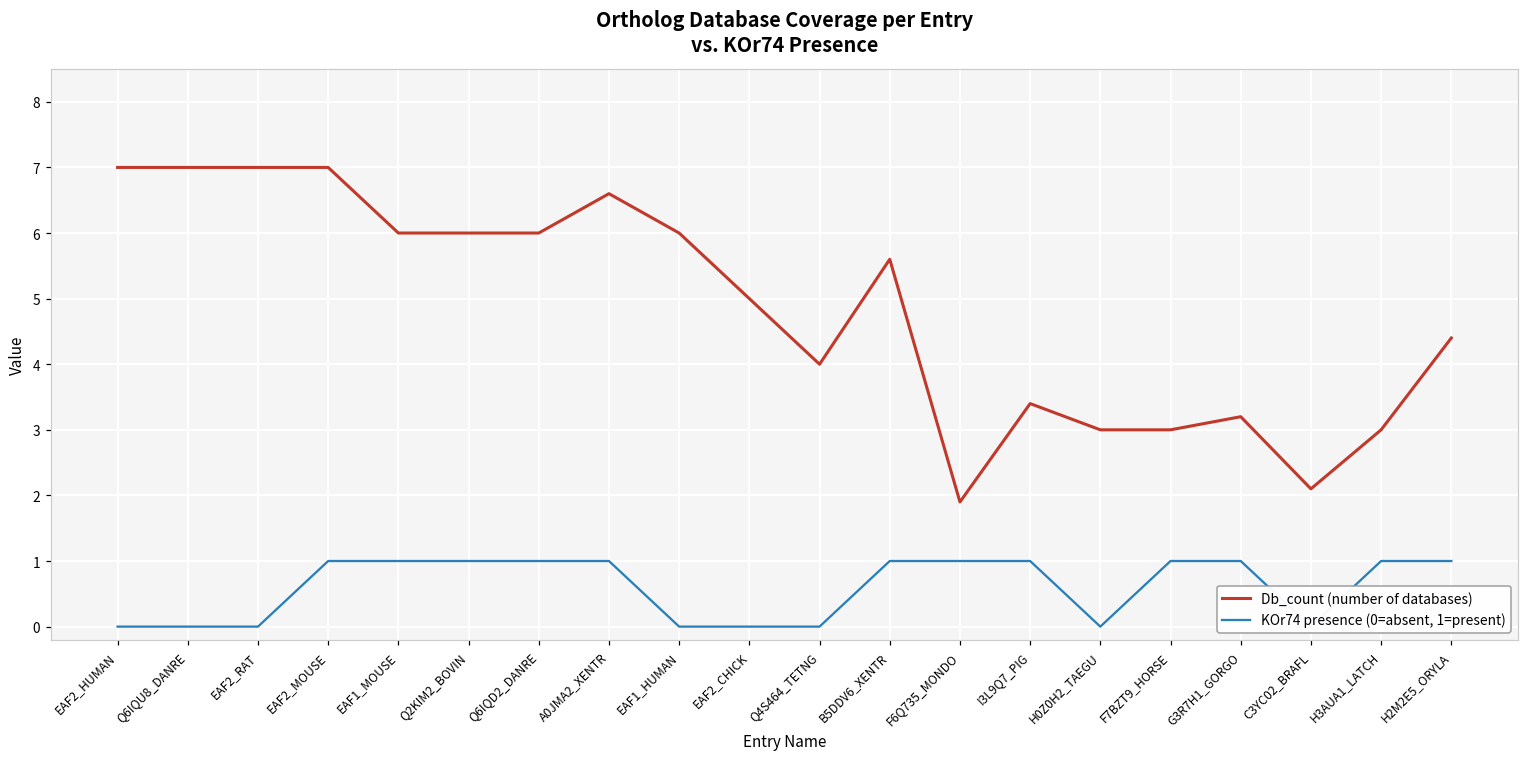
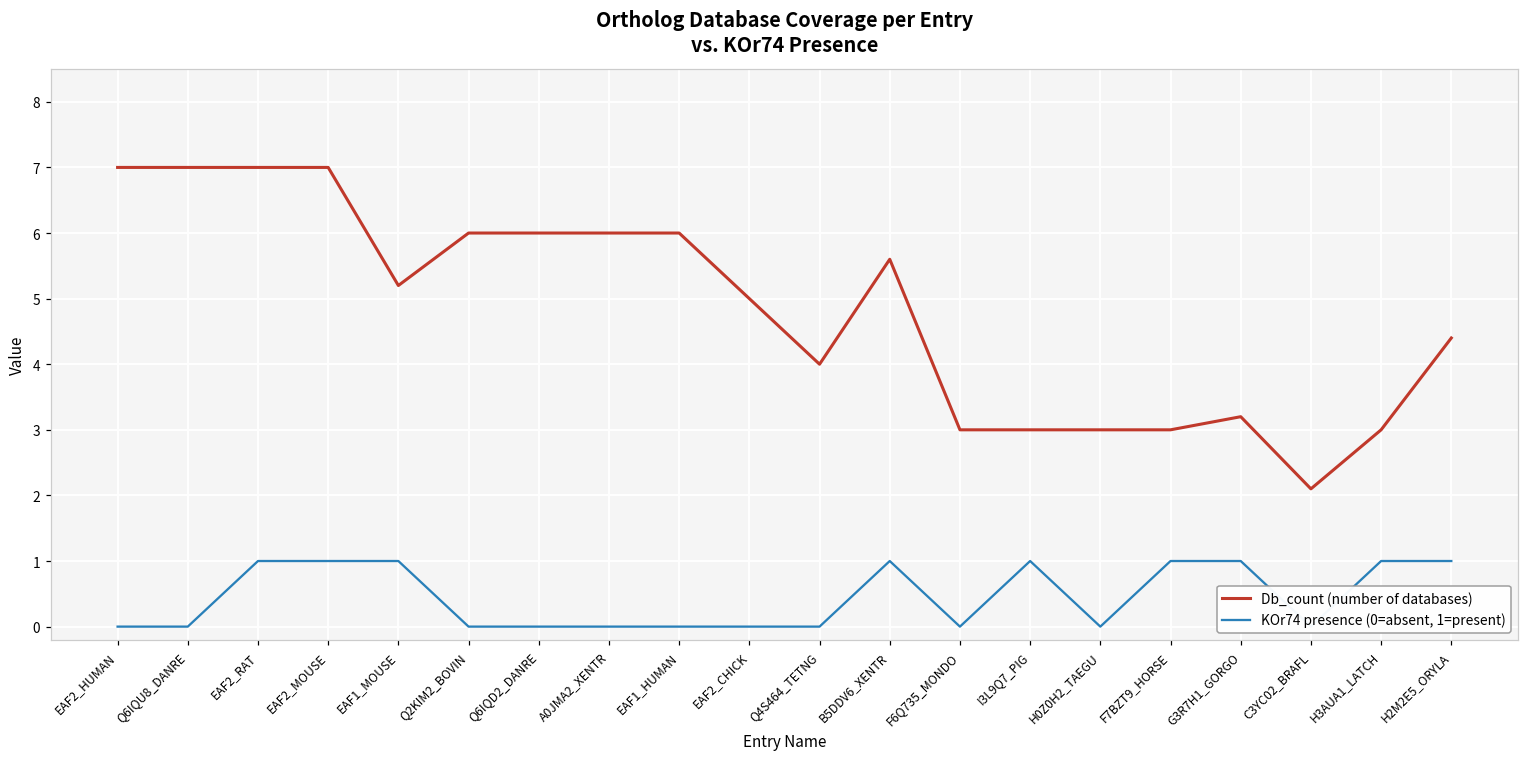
KOr74 presence (0=absent, 1=present), EAF2_RAT: 0 -> 1
Db_count (number of databases), EAF1_MOUSE: 6.0 -> 5.2
KOr74 presence (0=absent, 1=present), Q2KIM2_BOVIN: 1 -> 0
KOr74 presence (0=absent, 1=present), Q6IQD2_DANRE: 1 -> 0
Db_count (number of databases), A0JMA2_XENTR: 6.6 -> 6.0
KOr74 presence (0=absent, 1=present), A0JMA2_XENTR: 1 -> 0
Db_count (number of databases), F6Q735_MONDO: 1.9 -> 3.0
KOr74 presence (0=absent, 1=present), F6Q735_MONDO: 1 -> 0
Db_count (number of databases), I3L9Q7_PIG: 3.4 -> 3.0
